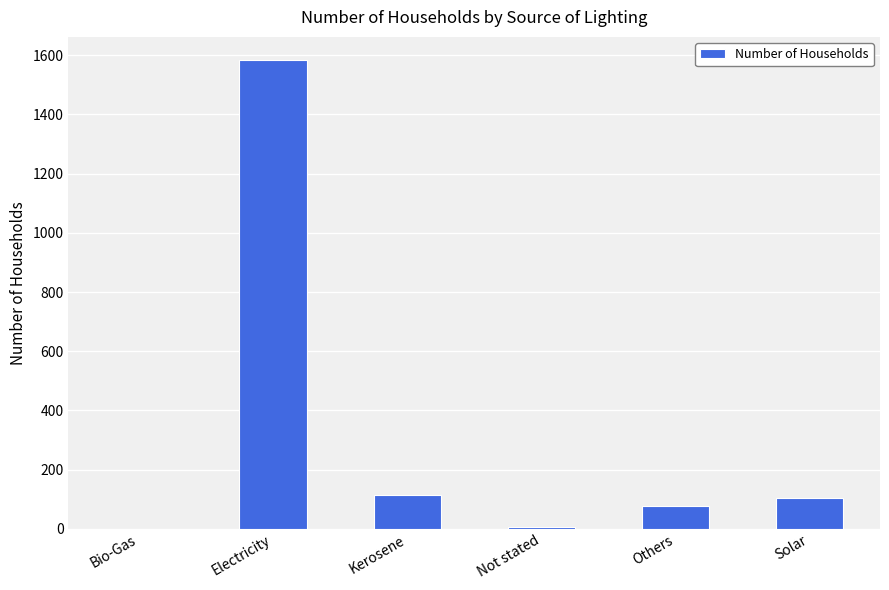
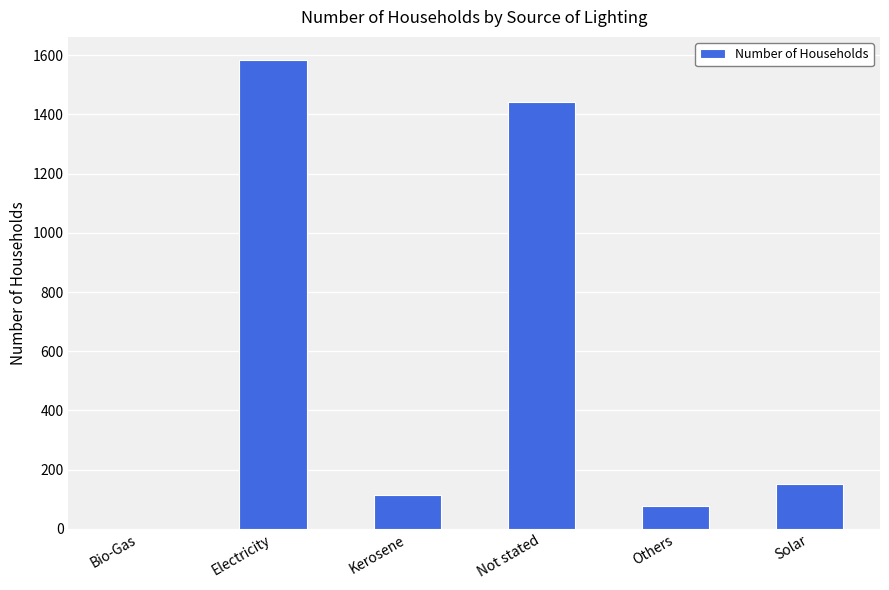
Not stated: 10 -> 1440
Solar: 110 -> 150
